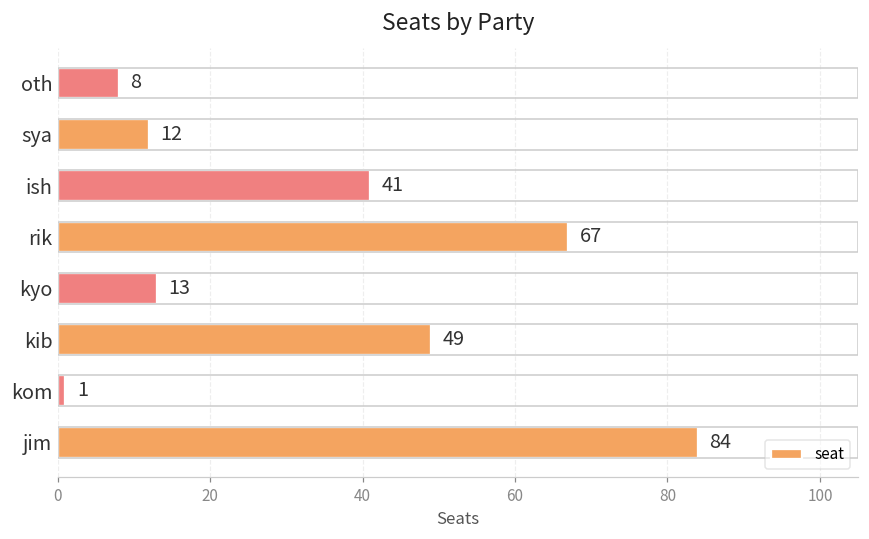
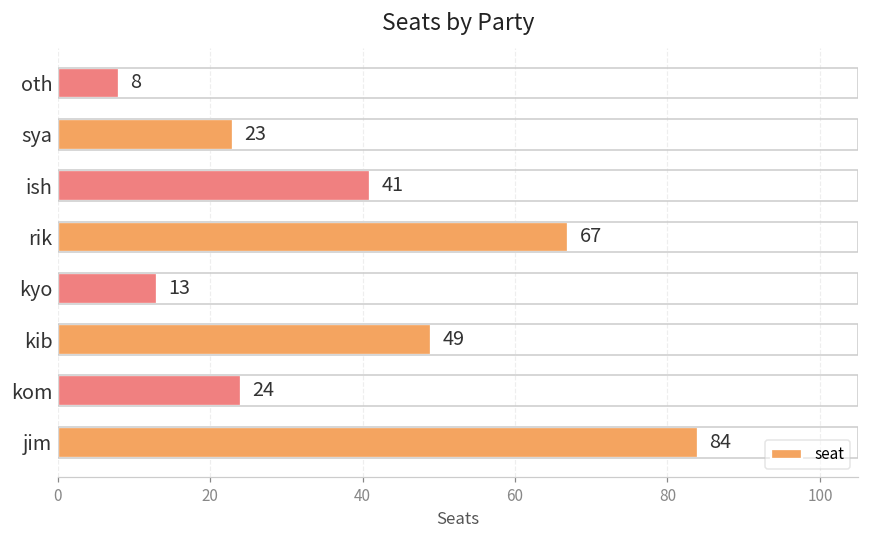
sya: 12 -> 23
kom: 1 -> 24
